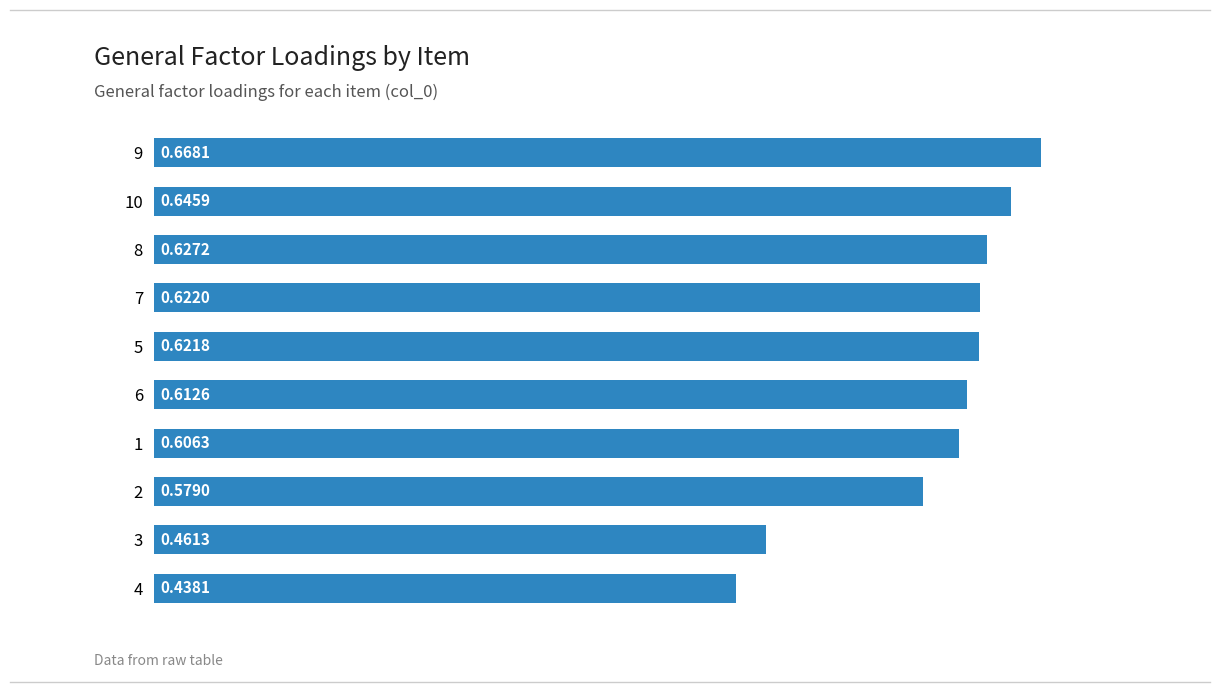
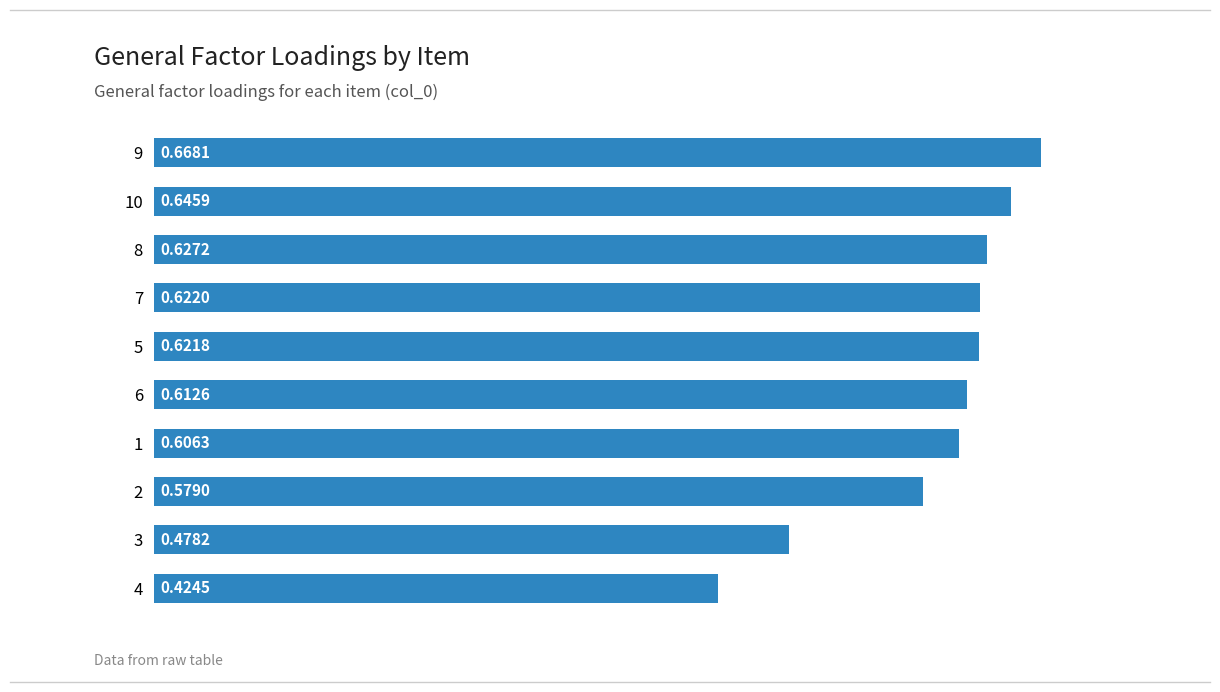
3: 0.4613 -> 0.4782
4: 0.4381 -> 0.4245
